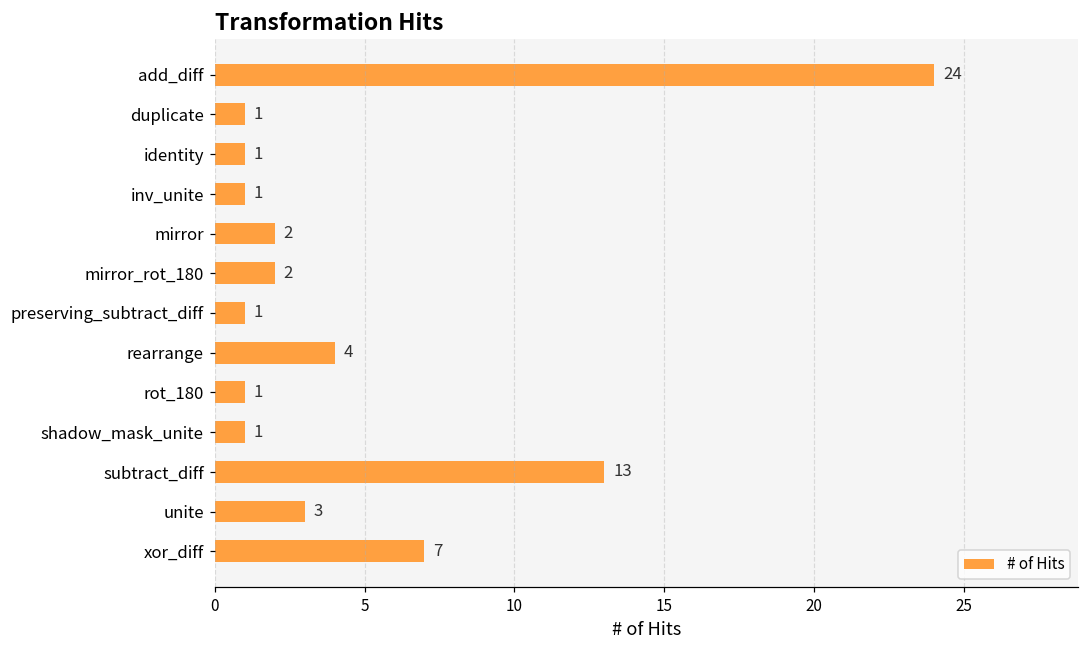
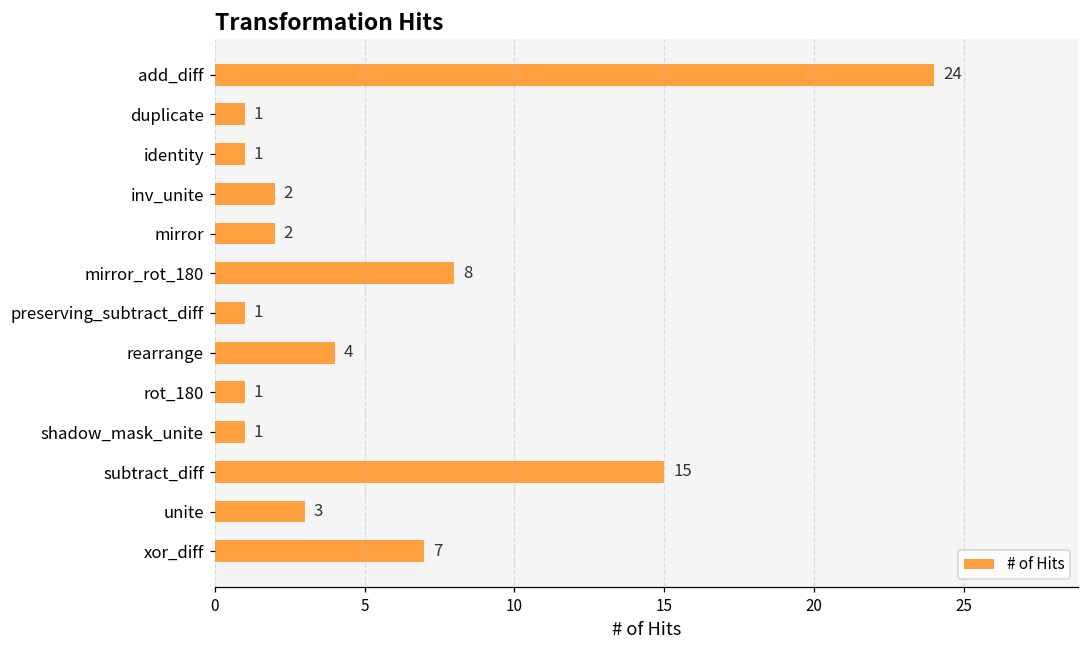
inv_unite: 1 -> 2
mirror_rot_180: 2 -> 8
subtract_diff: 13 -> 15
